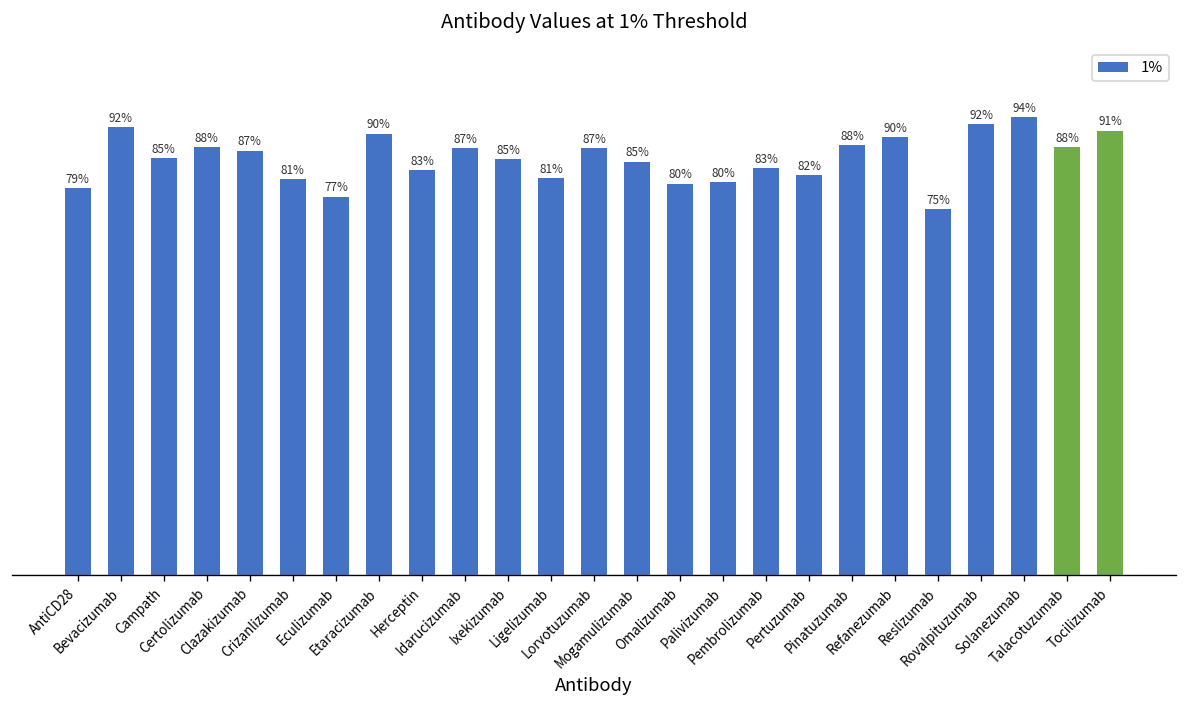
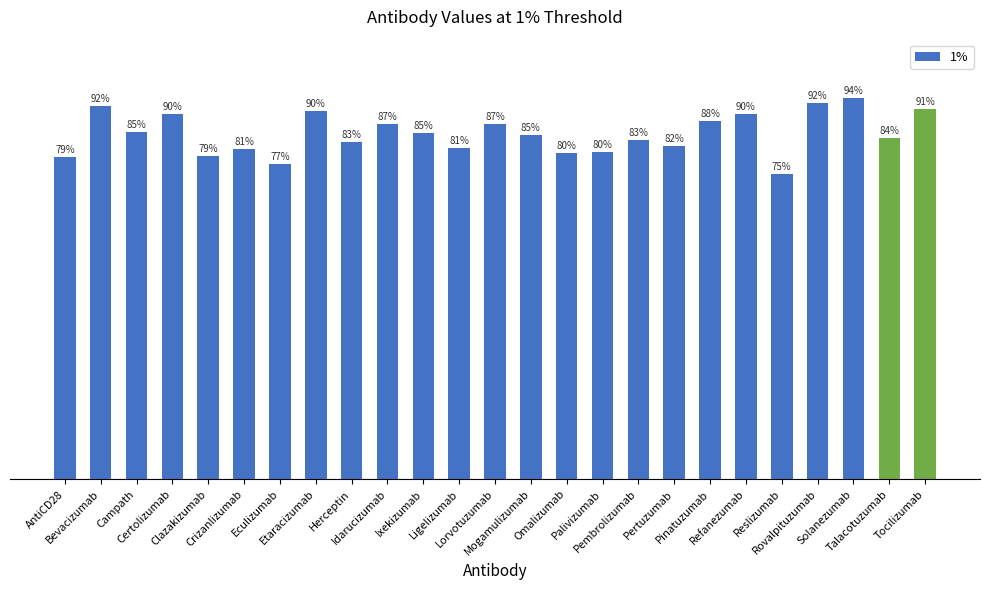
Certolizumab: 88% -> 90%
Clazakizumab: 87% -> 79%
Talacotuzumab: 88% -> 84%
